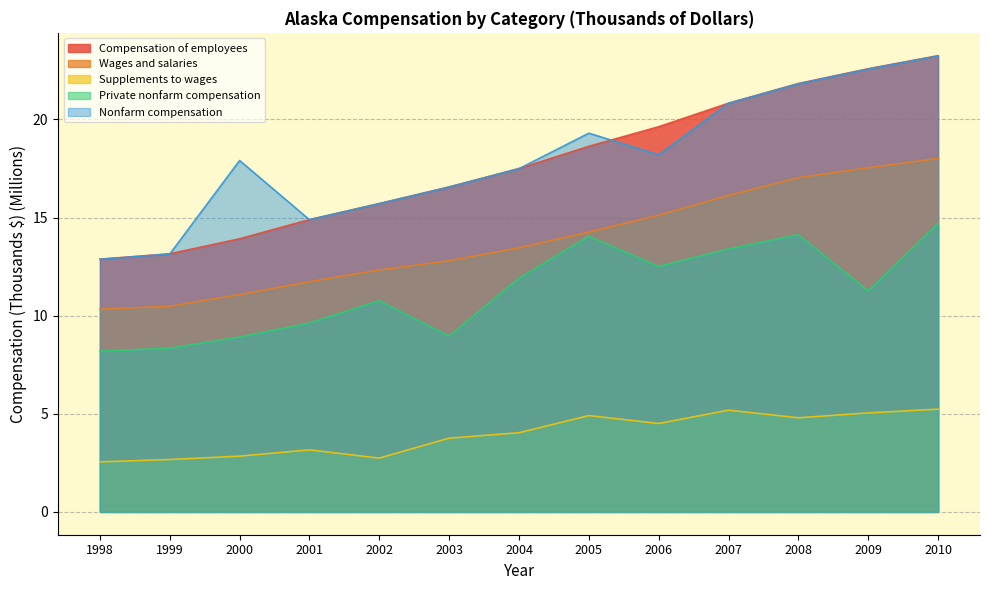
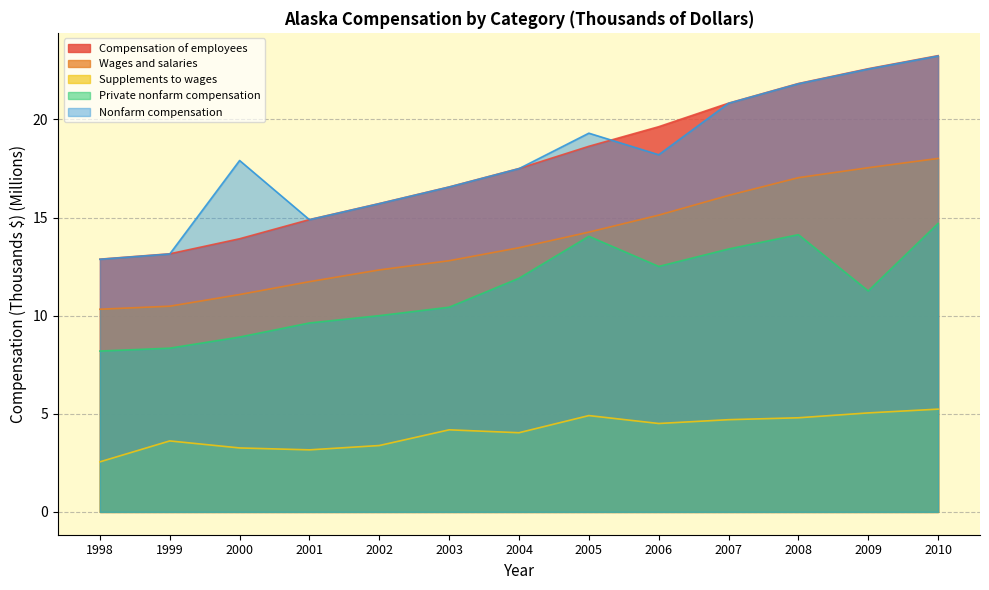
Supplements to wages, 1999: 2.7 -> 3.6
Supplements to wages, 2000: 2.8 -> 3.3
Supplements to wages, 2002: 2.7 -> 3.4
Private nonfarm compensation, 2002: 10.8 -> 10.0
Supplements to wages, 2003: 3.8 -> 4.2
Private nonfarm compensation, 2003: 9.0 -> 10.4
Supplements to wages, 2007: 5.2 -> 4.7
